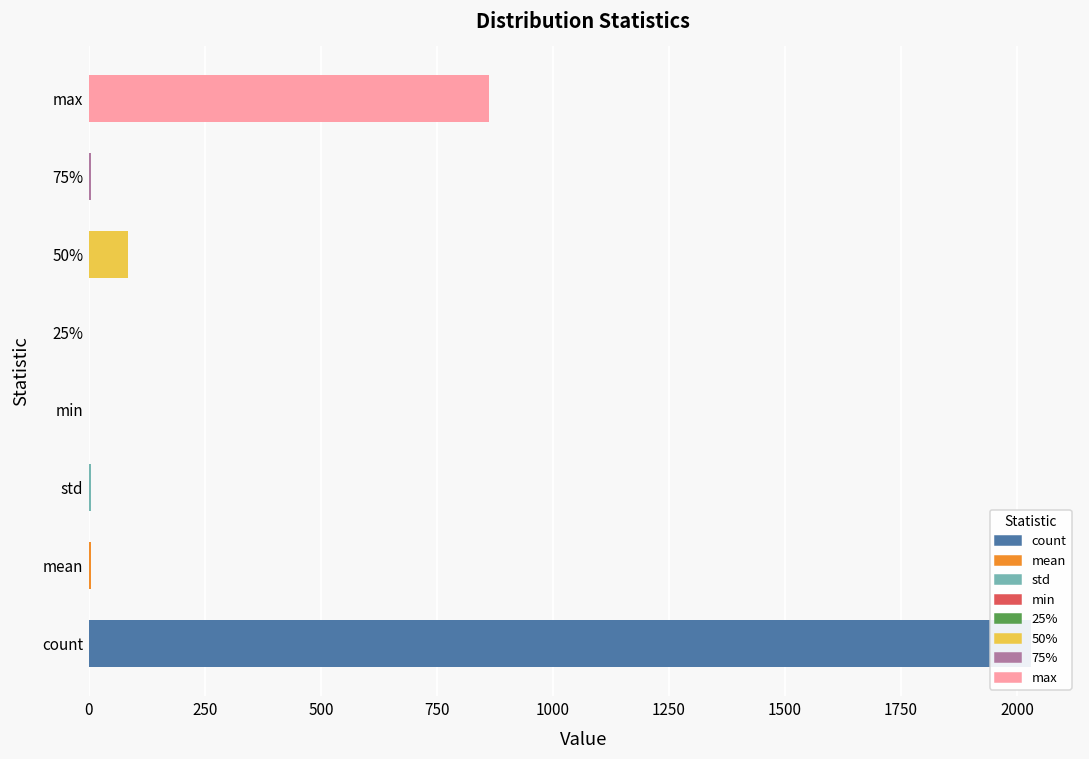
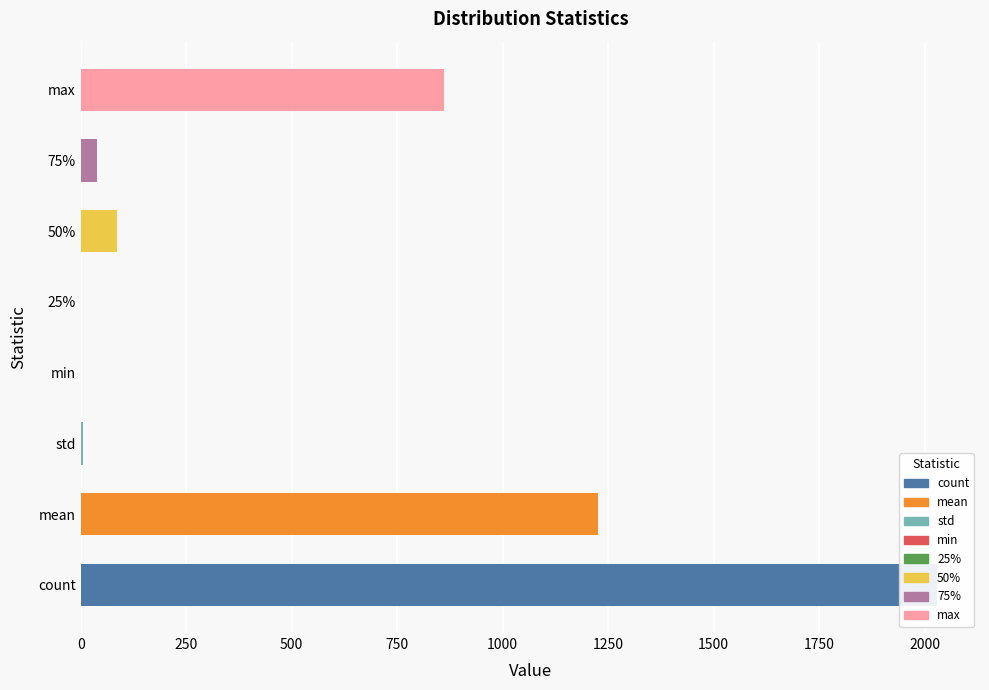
75%: 10 -> 40
mean: 0 -> 1230
